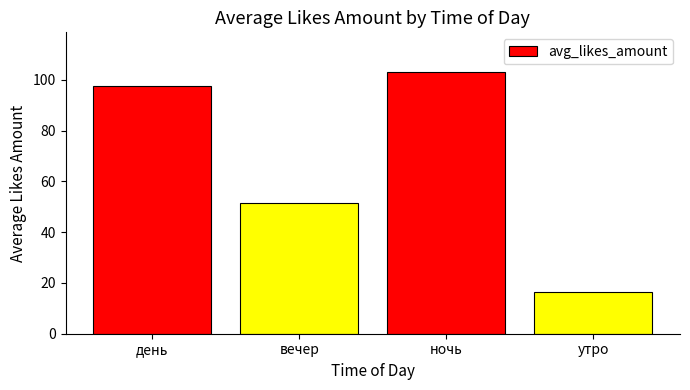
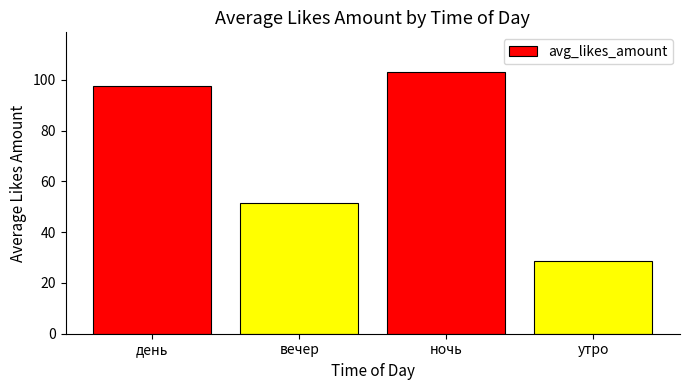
утро: 16 -> 29
